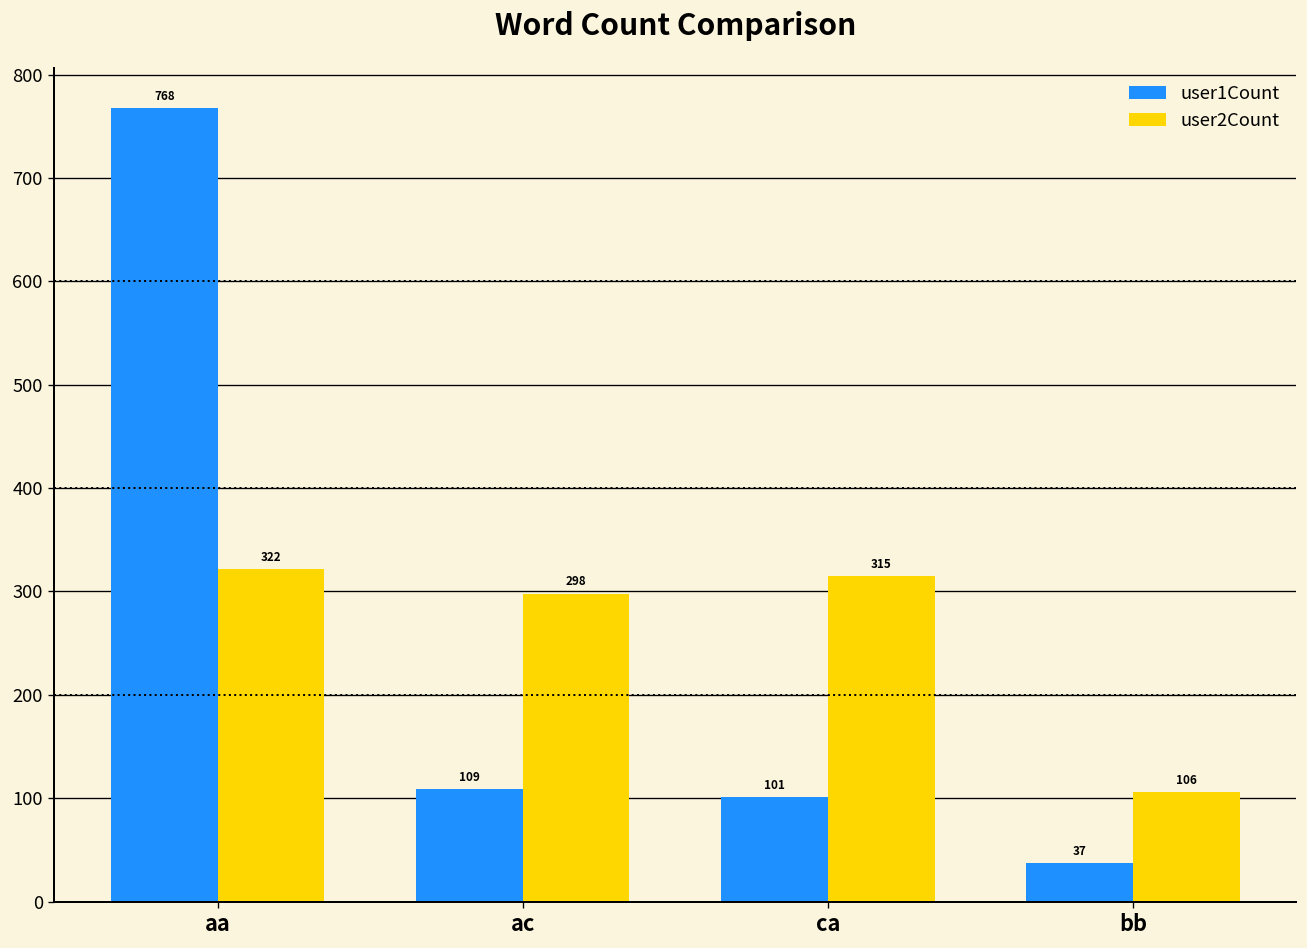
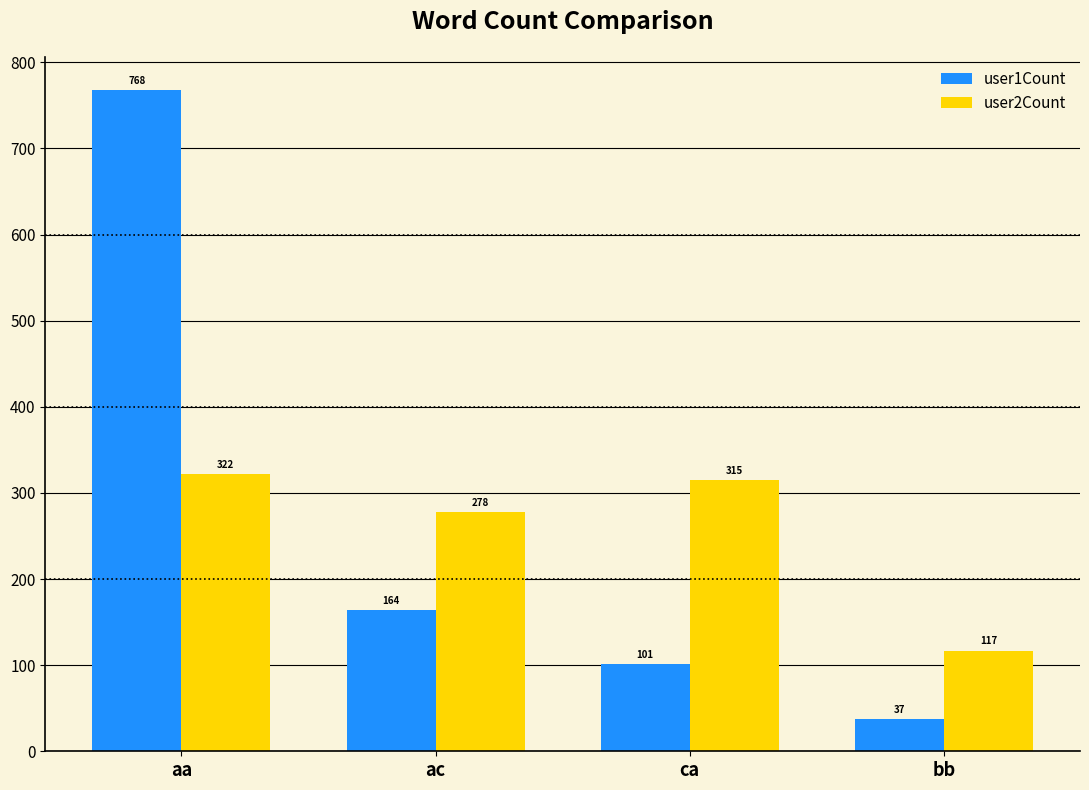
user1Count, ac: 109 -> 164
user2Count, ac: 298 -> 278
user2Count, bb: 106 -> 117
